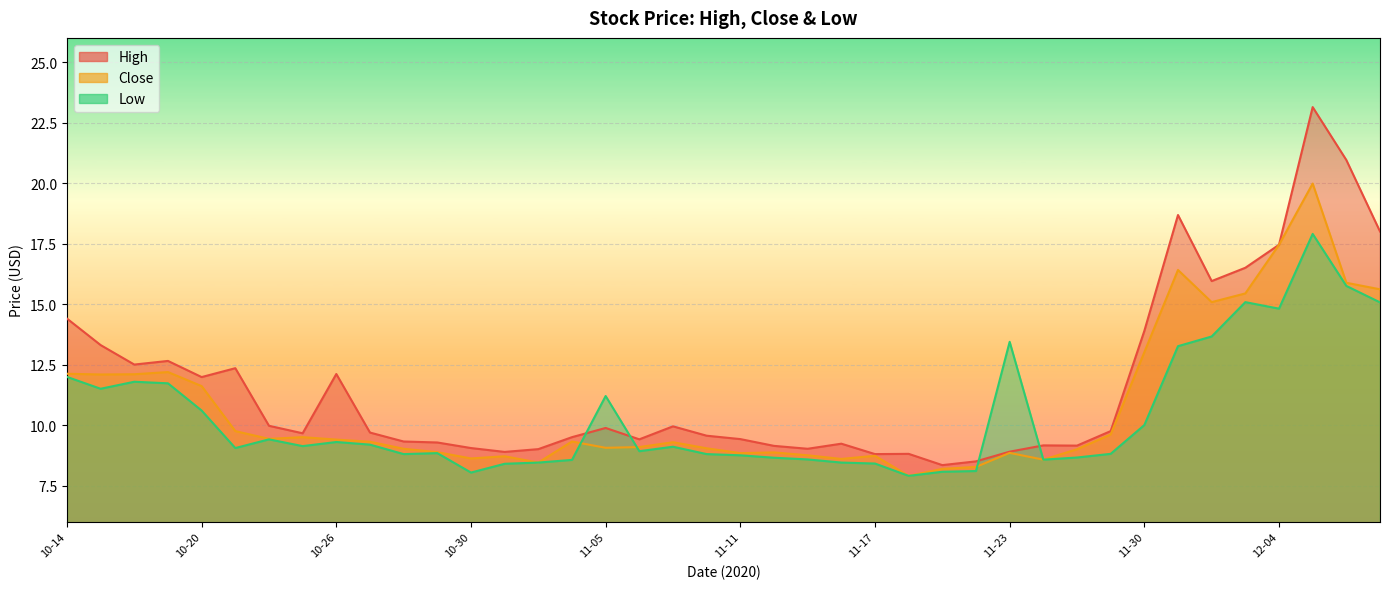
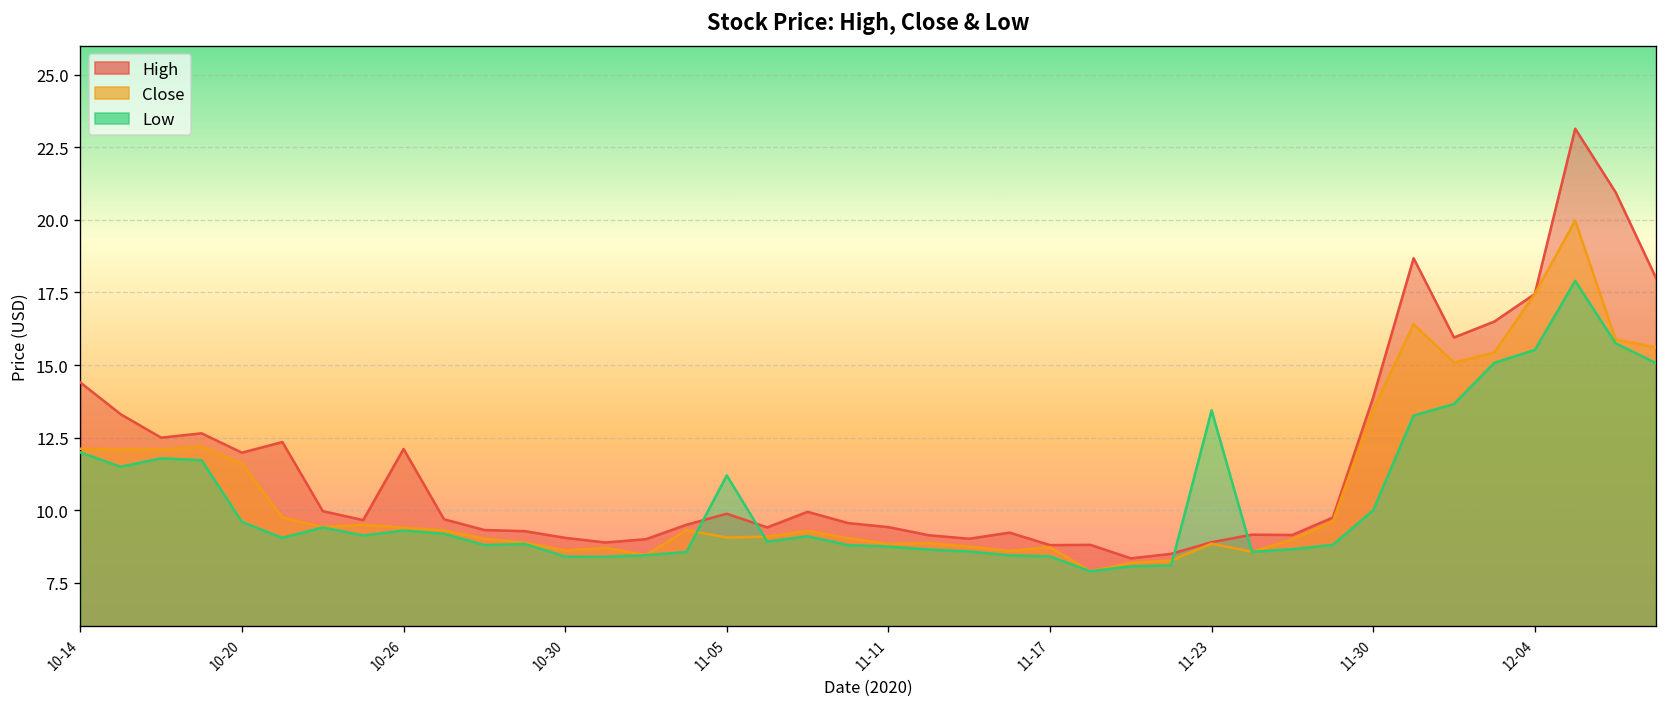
Low, 10-20: 10.6 -> 9.6
Low, 10-30: 8.0 -> 8.4
Close, 11-30: 13.0 -> 13.5
Low, 12-04: 14.8 -> 15.5
